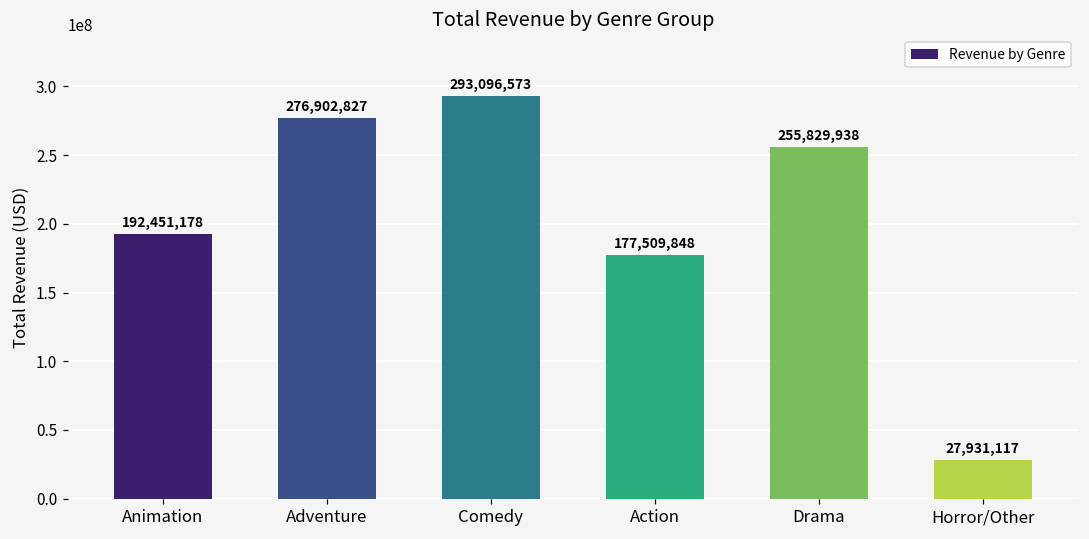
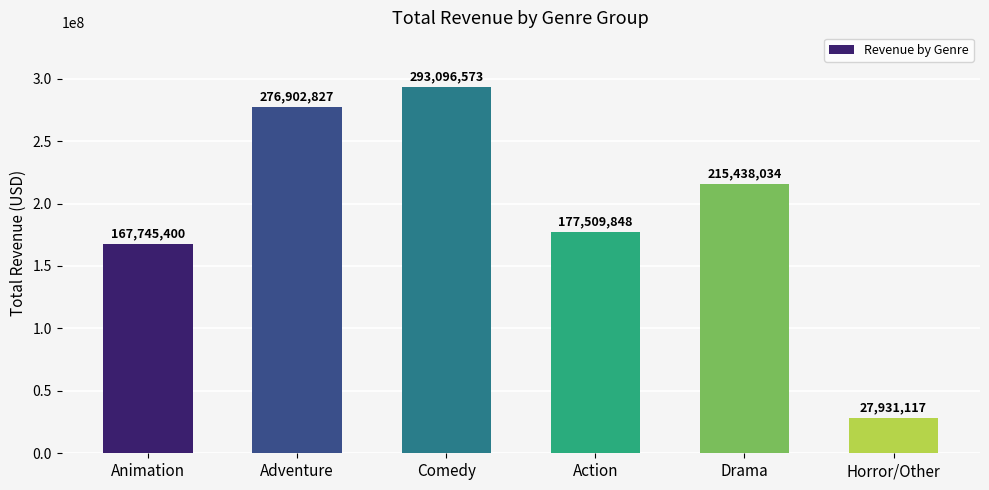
Animation: 192,451,178 -> 167,745,400
Drama: 255,829,938 -> 215,438,034
